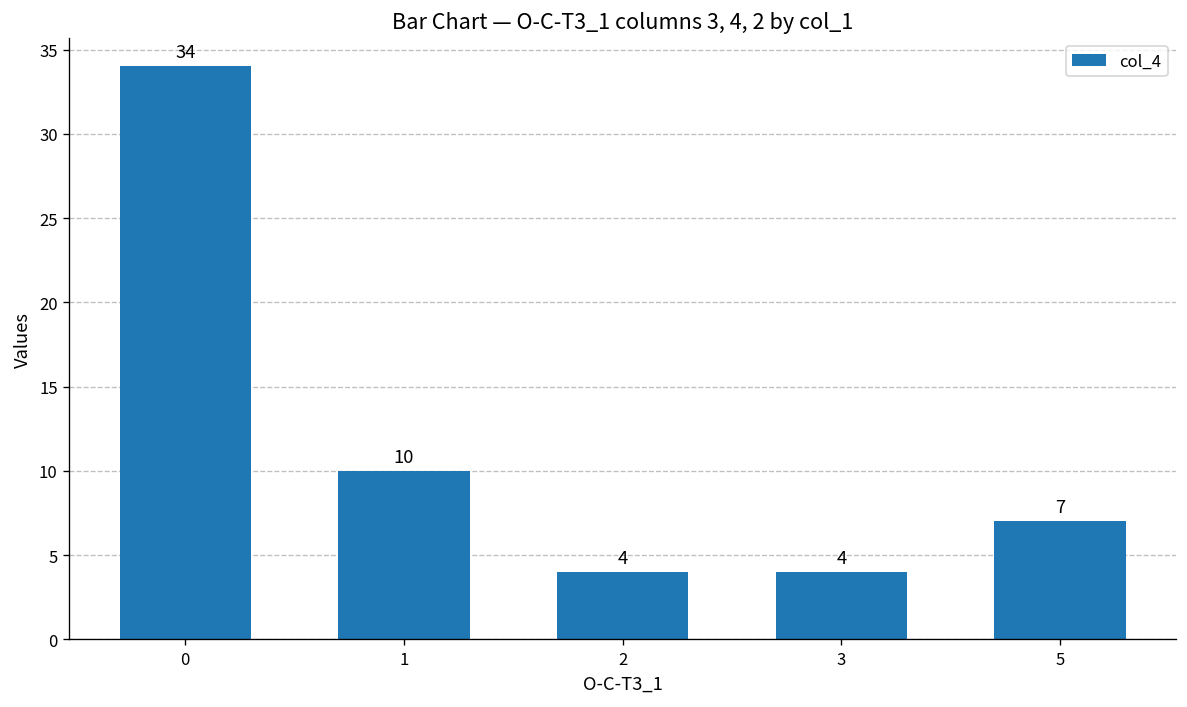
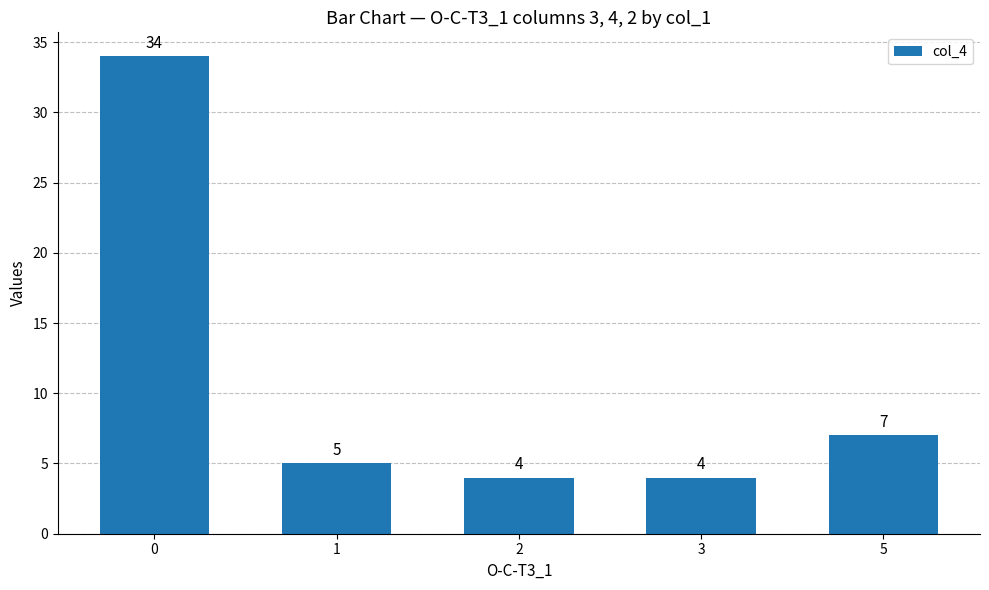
1: 10 -> 5
